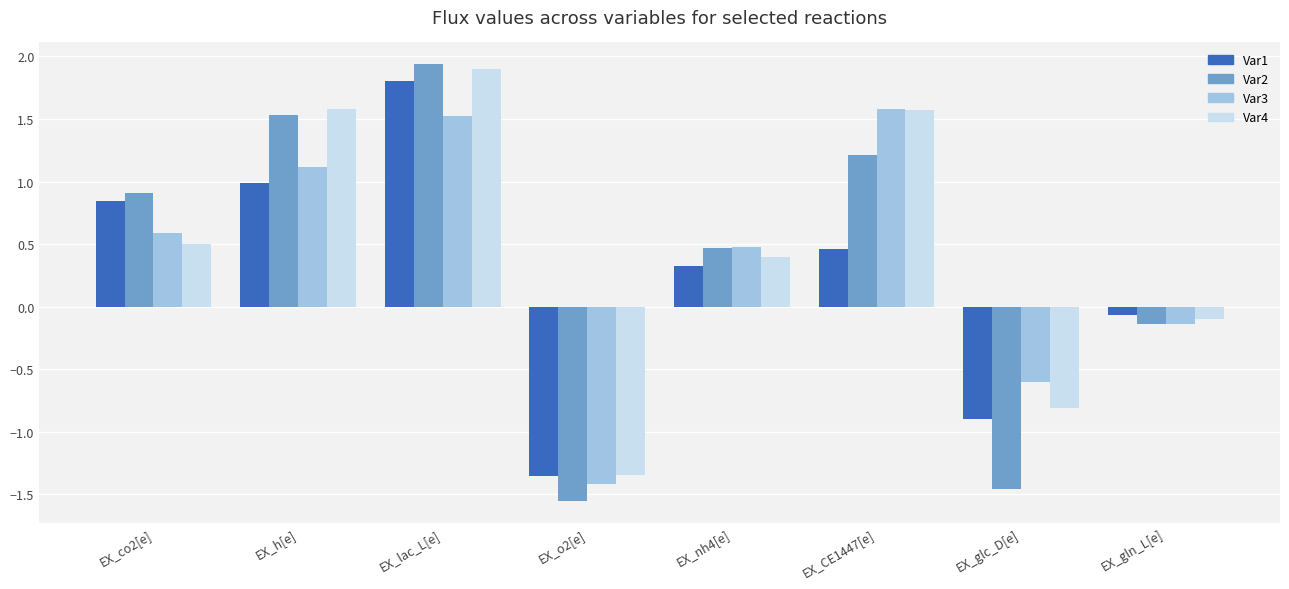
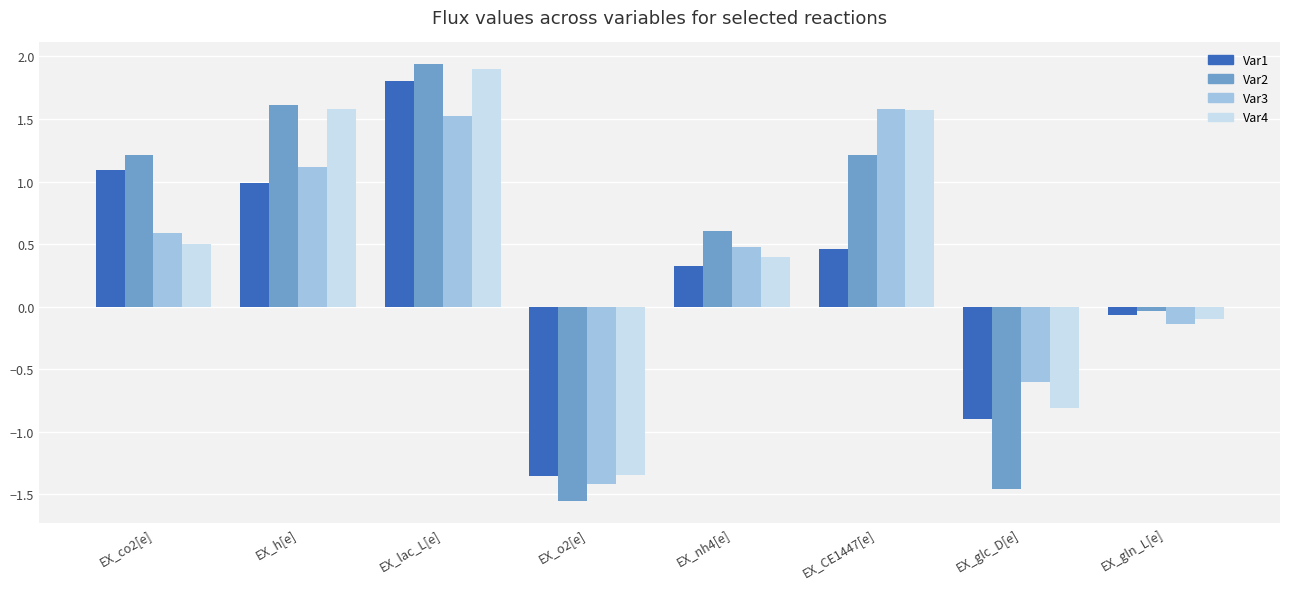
Var1, EX_co2[e]: 0.85 -> 1.09
Var2, EX_co2[e]: 0.91 -> 1.21
Var2, EX_h[e]: 1.54 -> 1.61
Var2, EX_nh4[e]: 0.47 -> 0.60
Var2, EX_gln_L[e]: -0.14 -> -0.03
